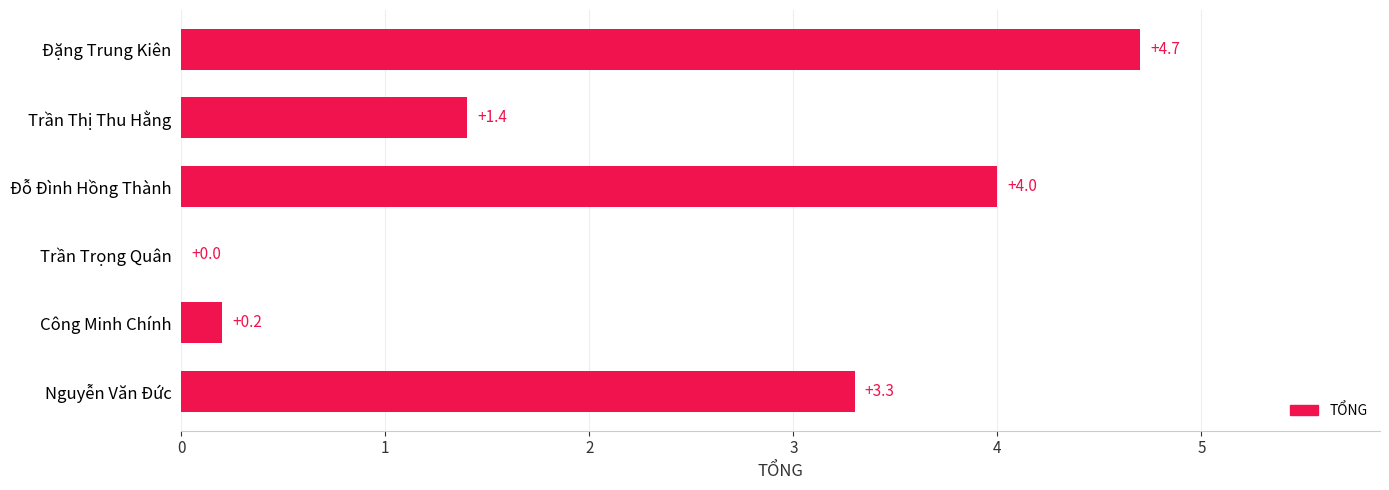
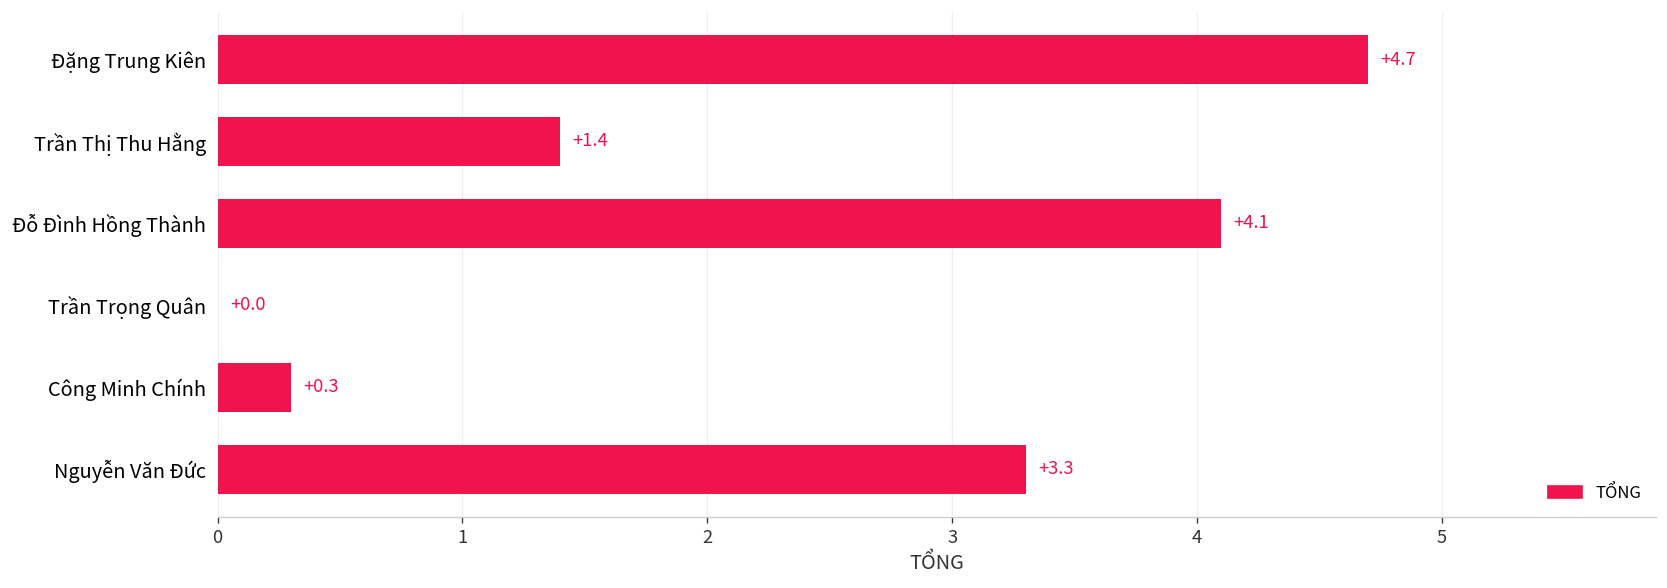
Đỗ Đình Hồng Thành: +4.0 -> +4.1
Công Minh Chính: +0.2 -> +0.3
